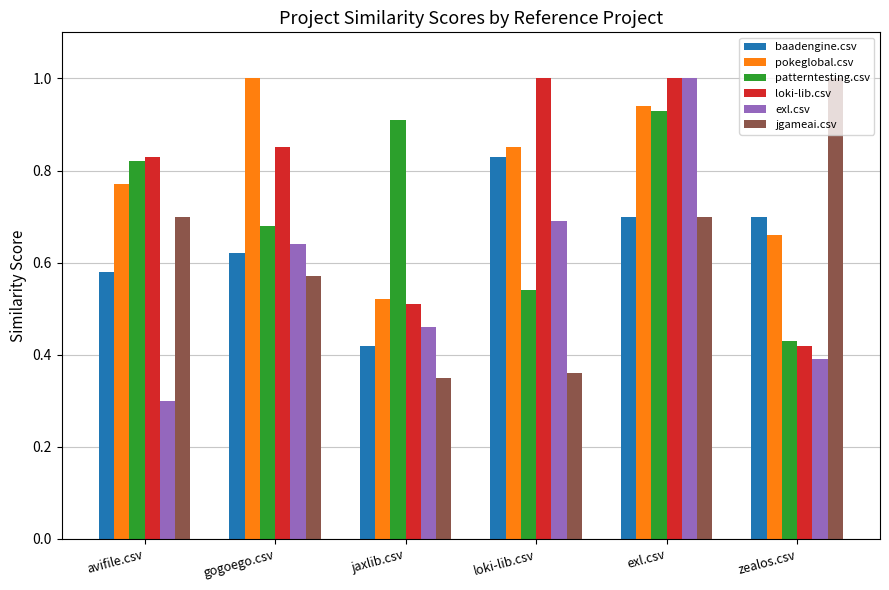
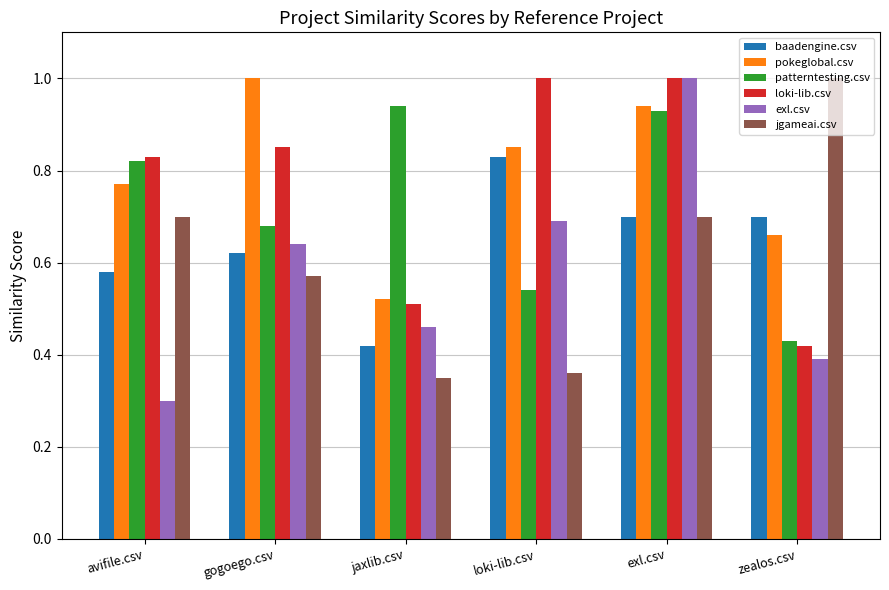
patterntesting.csv, jaxlib.csv: 0.91 -> 0.94
